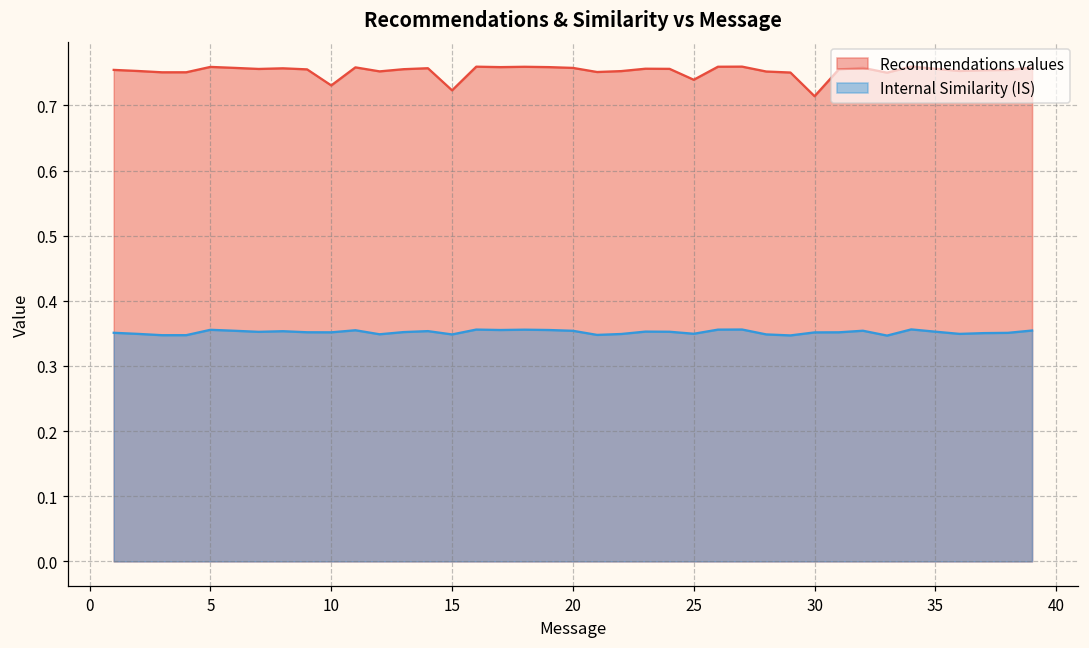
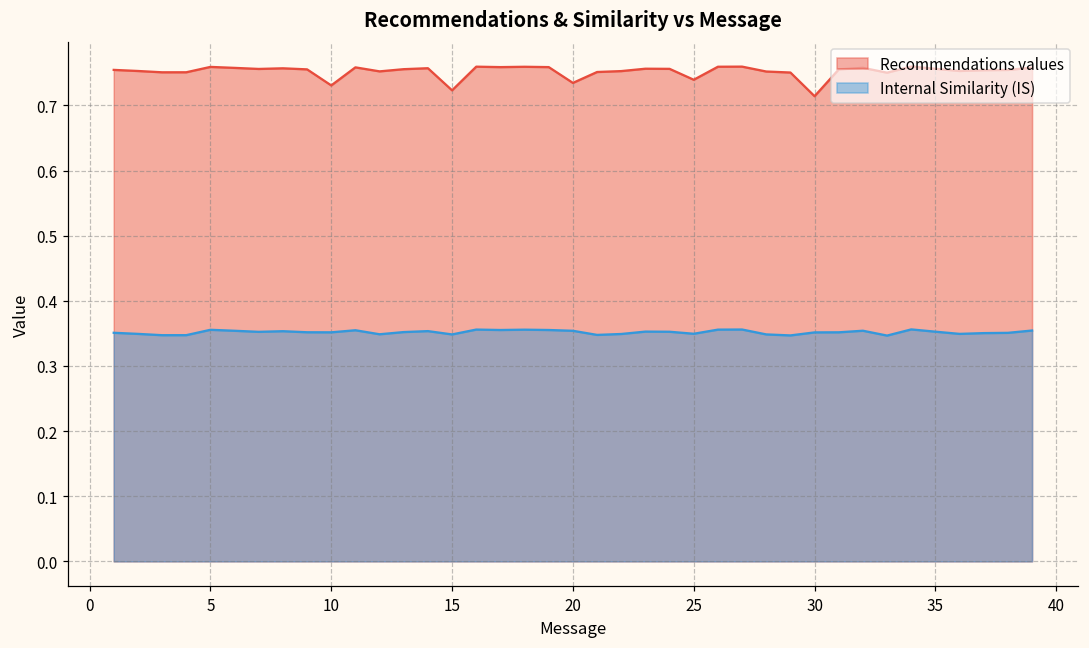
Recommendations values, 20: 0.76 -> 0.73
